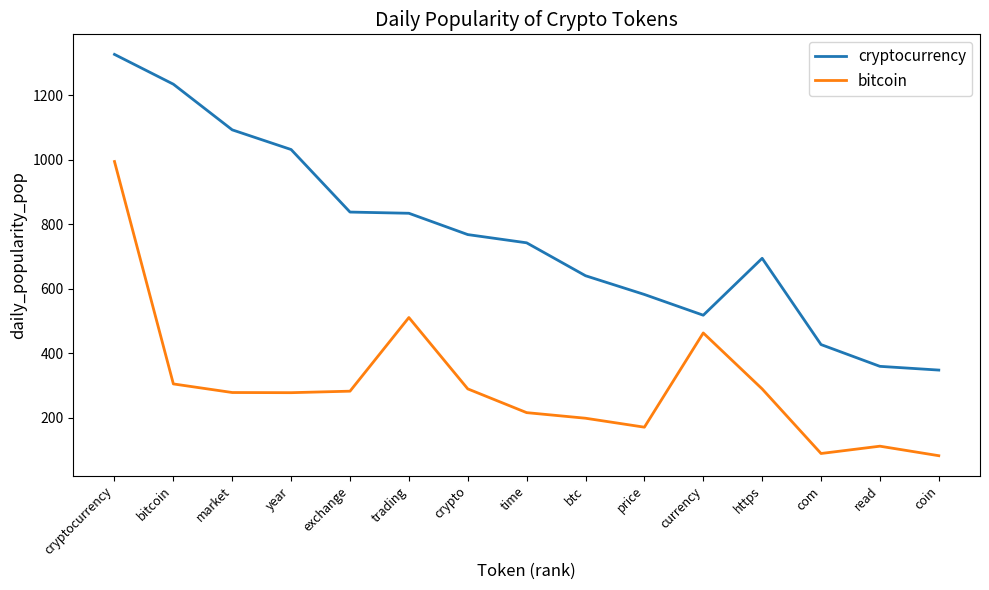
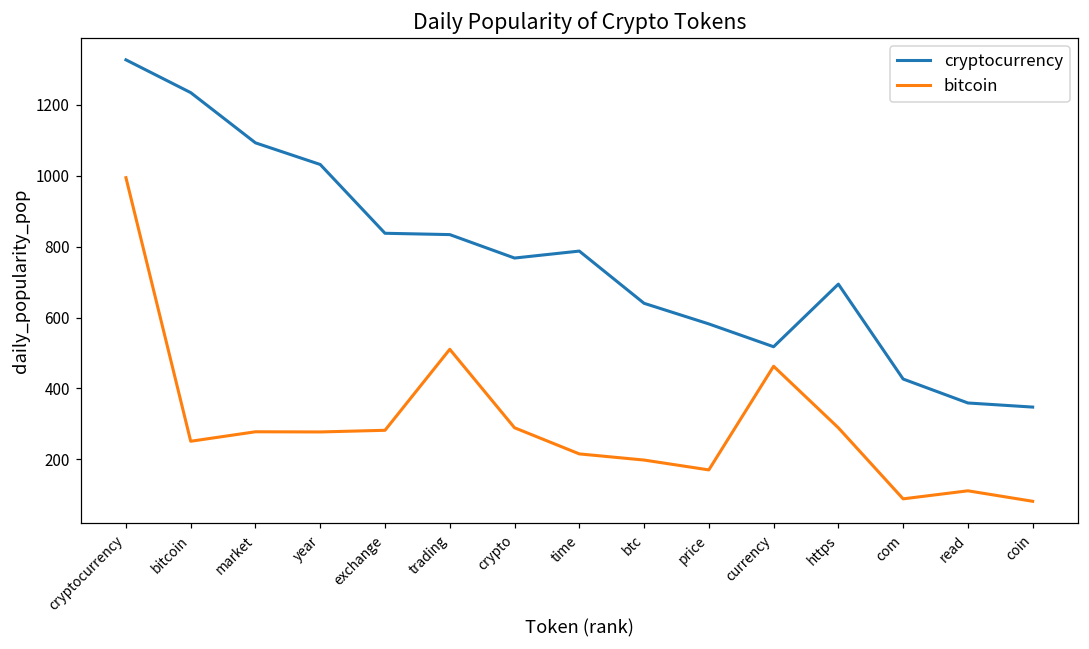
bitcoin, bitcoin: 300 -> 250
cryptocurrency, time: 740 -> 790
